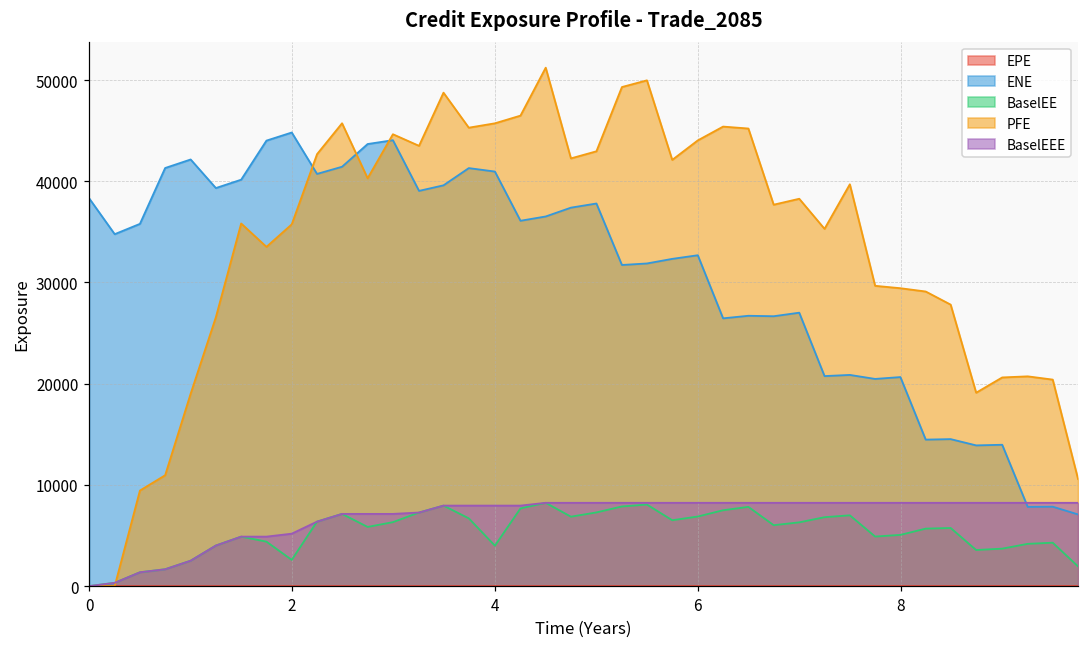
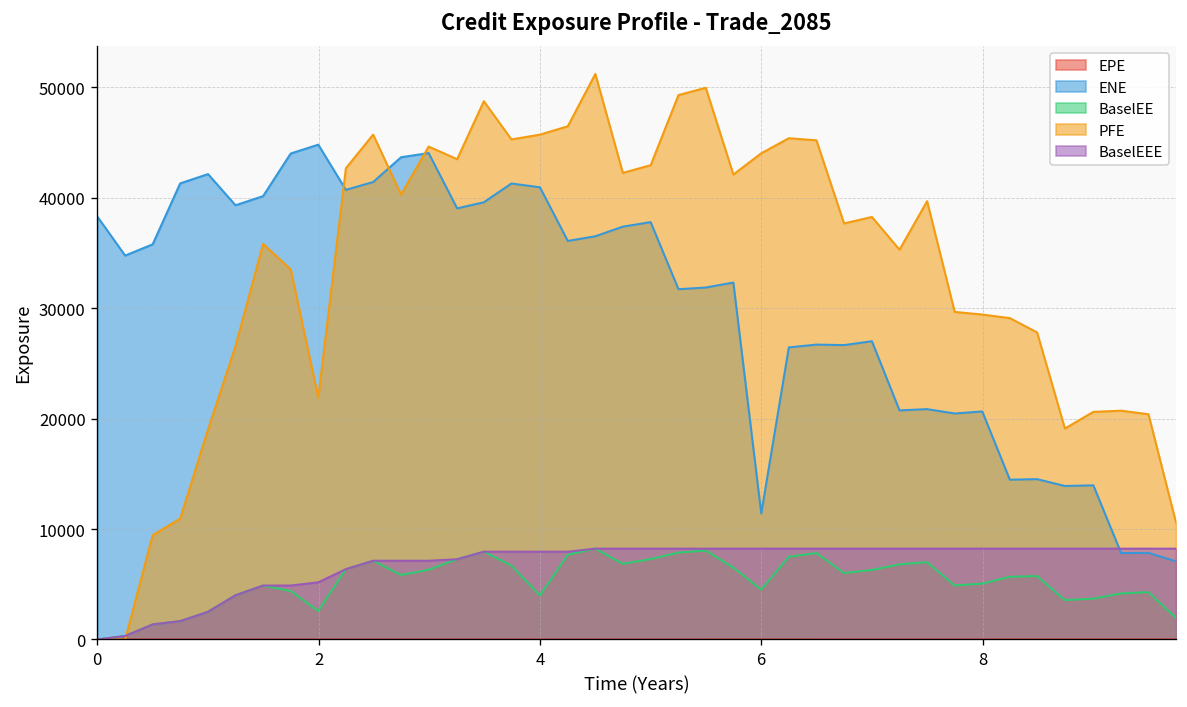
PFE, 2: 36000 -> 22000
ENE, 6: 33000 -> 11000
BaselEE, 6: 7000 -> 5000
